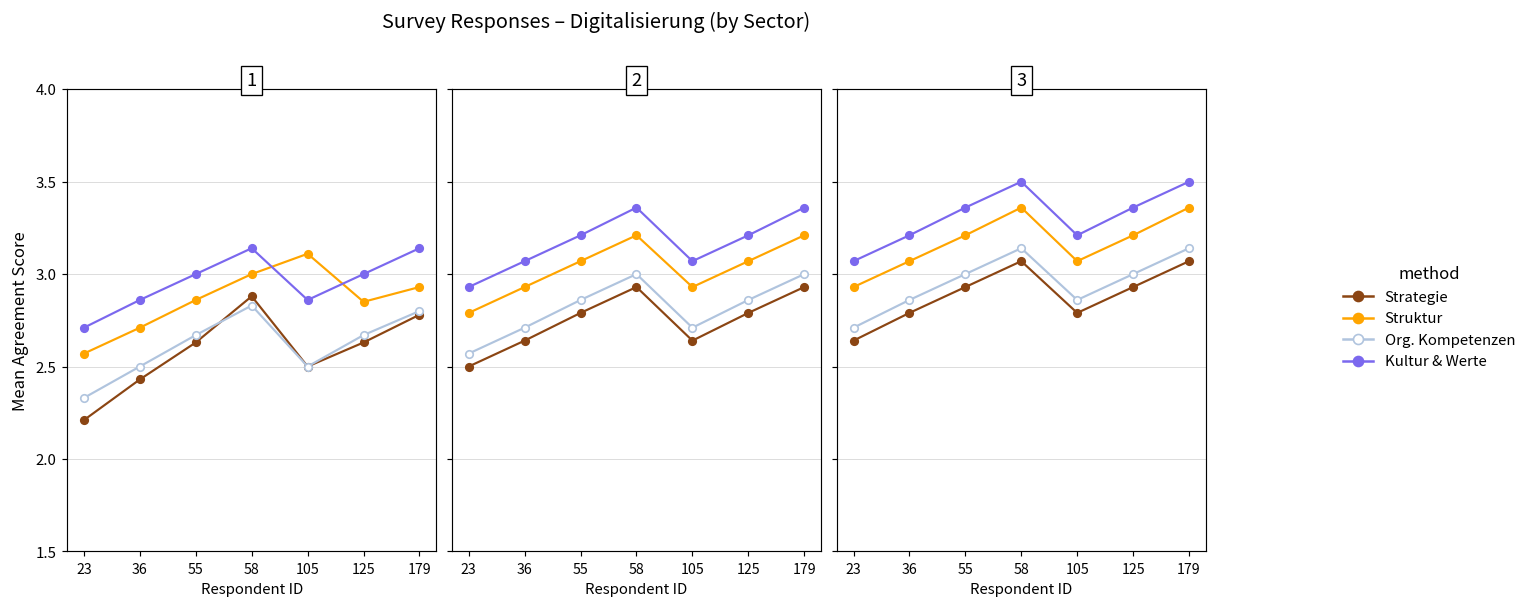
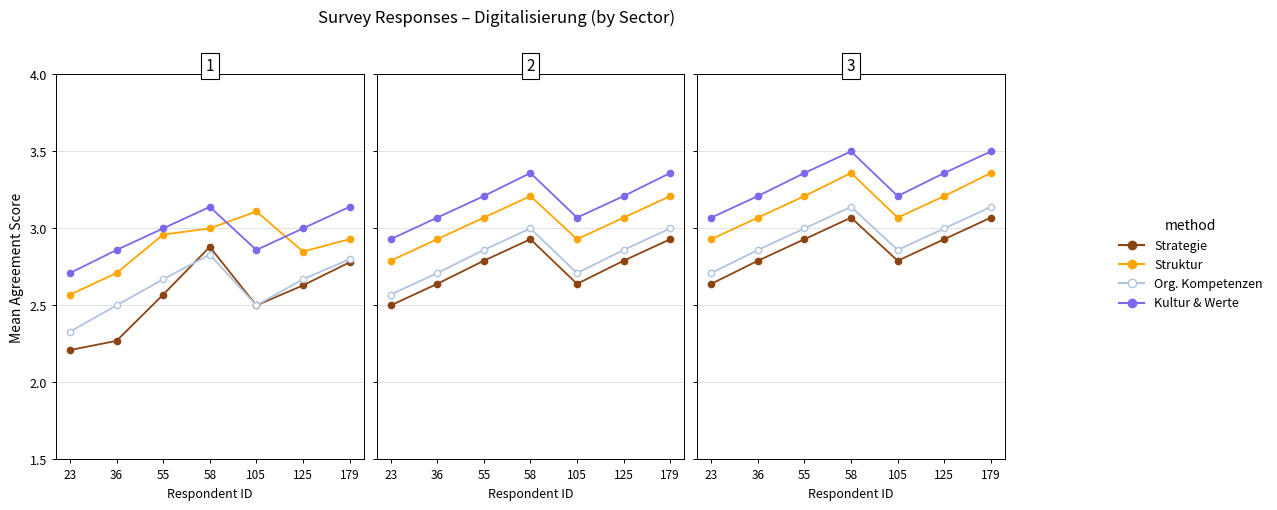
1, Strategie, 36: 2.43 -> 2.27
1, Strategie, 55: 2.63 -> 2.57
1, Struktur, 55: 2.86 -> 2.96
